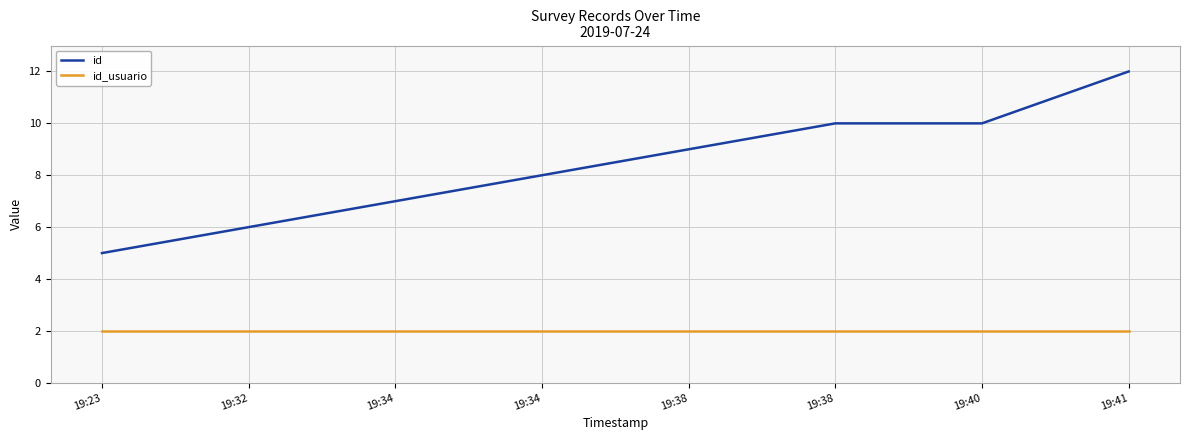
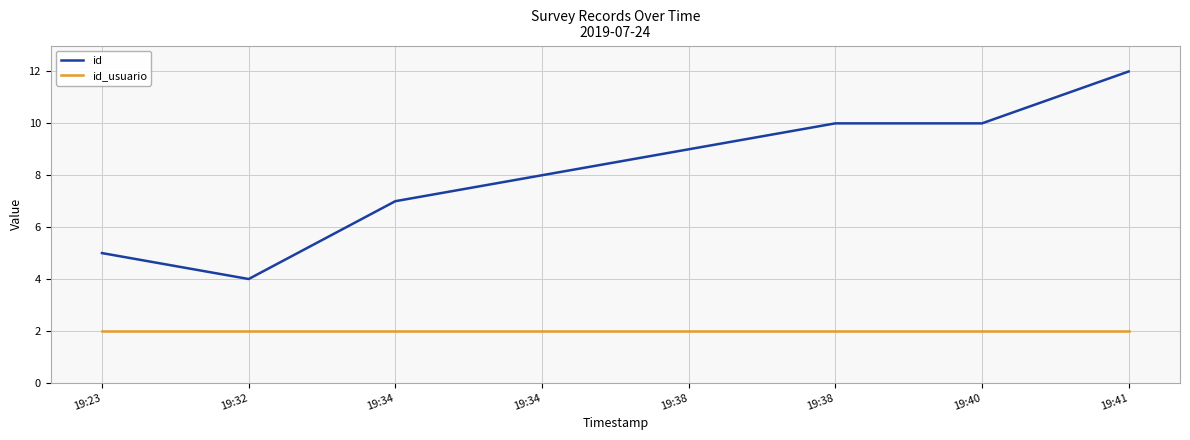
id, 19:32: 6 -> 4
